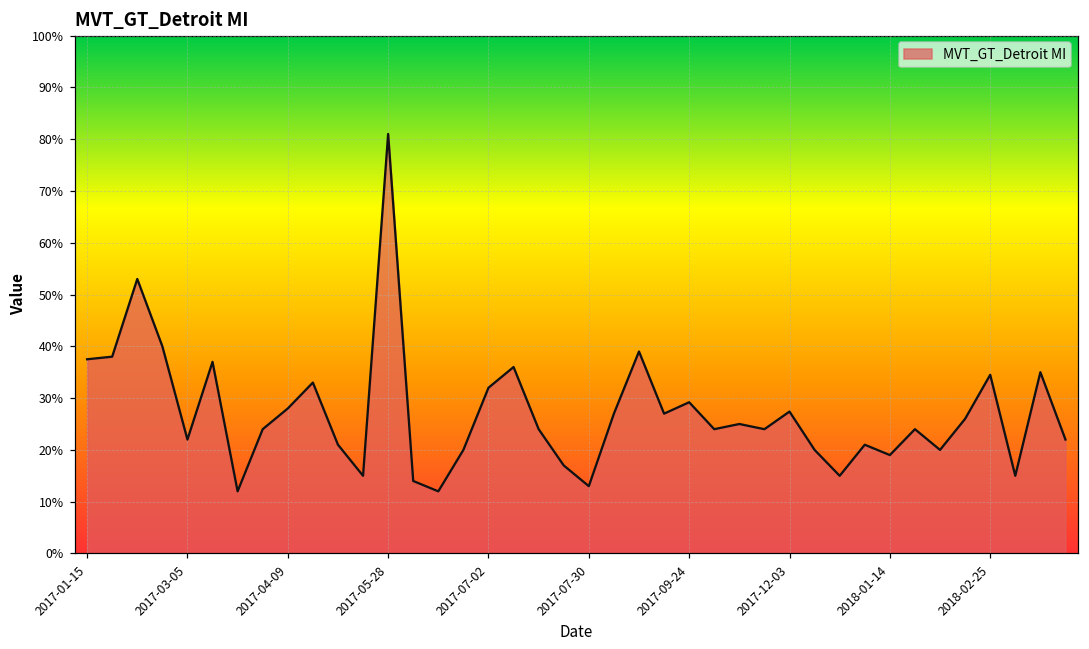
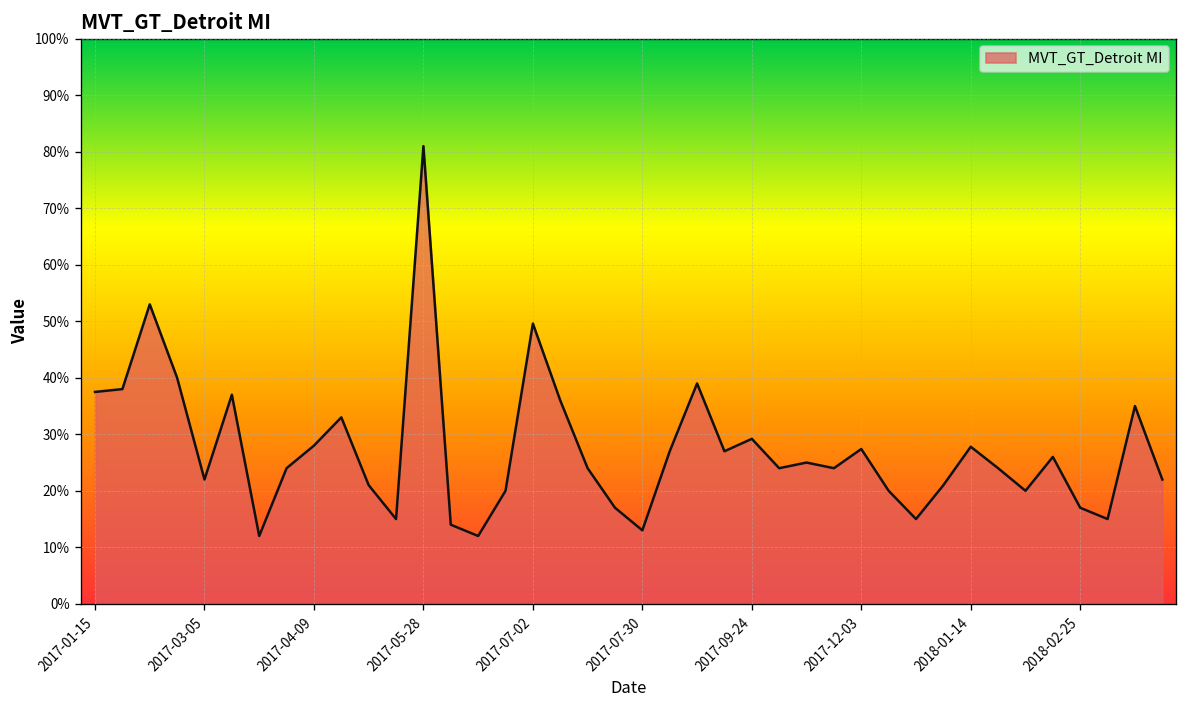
2017-07-02: 32% -> 50%
2018-01-14: 19% -> 28%
2018-02-25: 35% -> 17%
